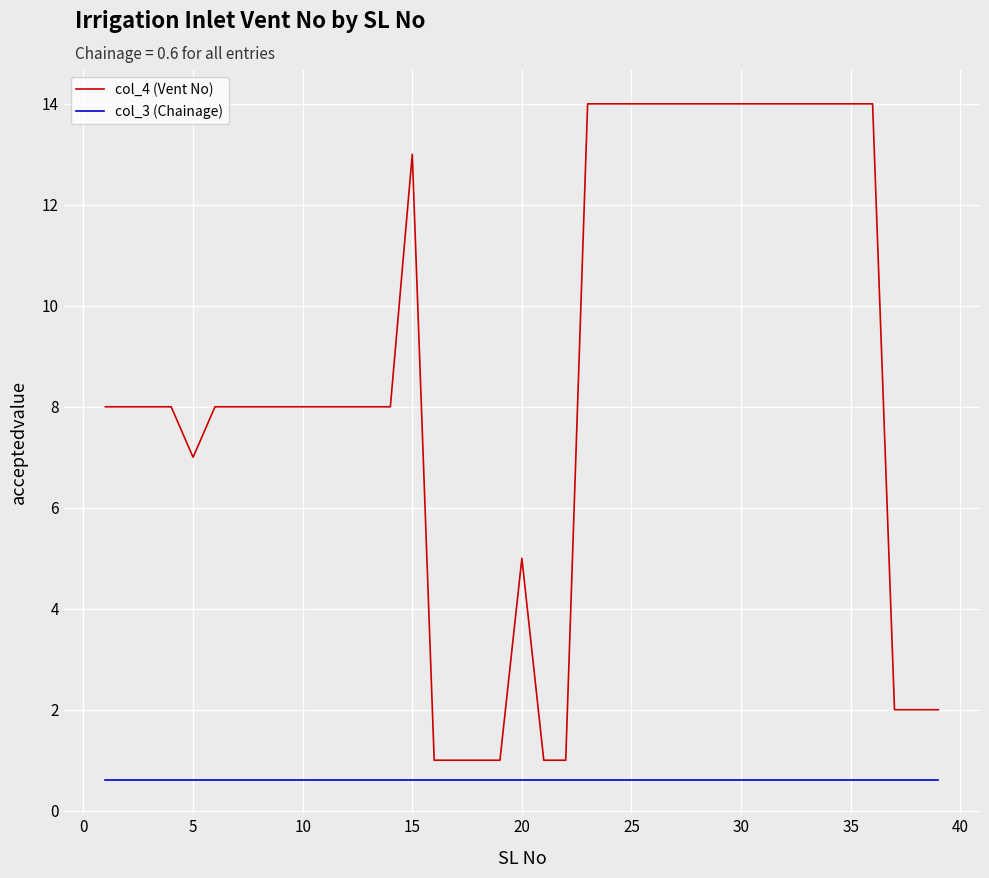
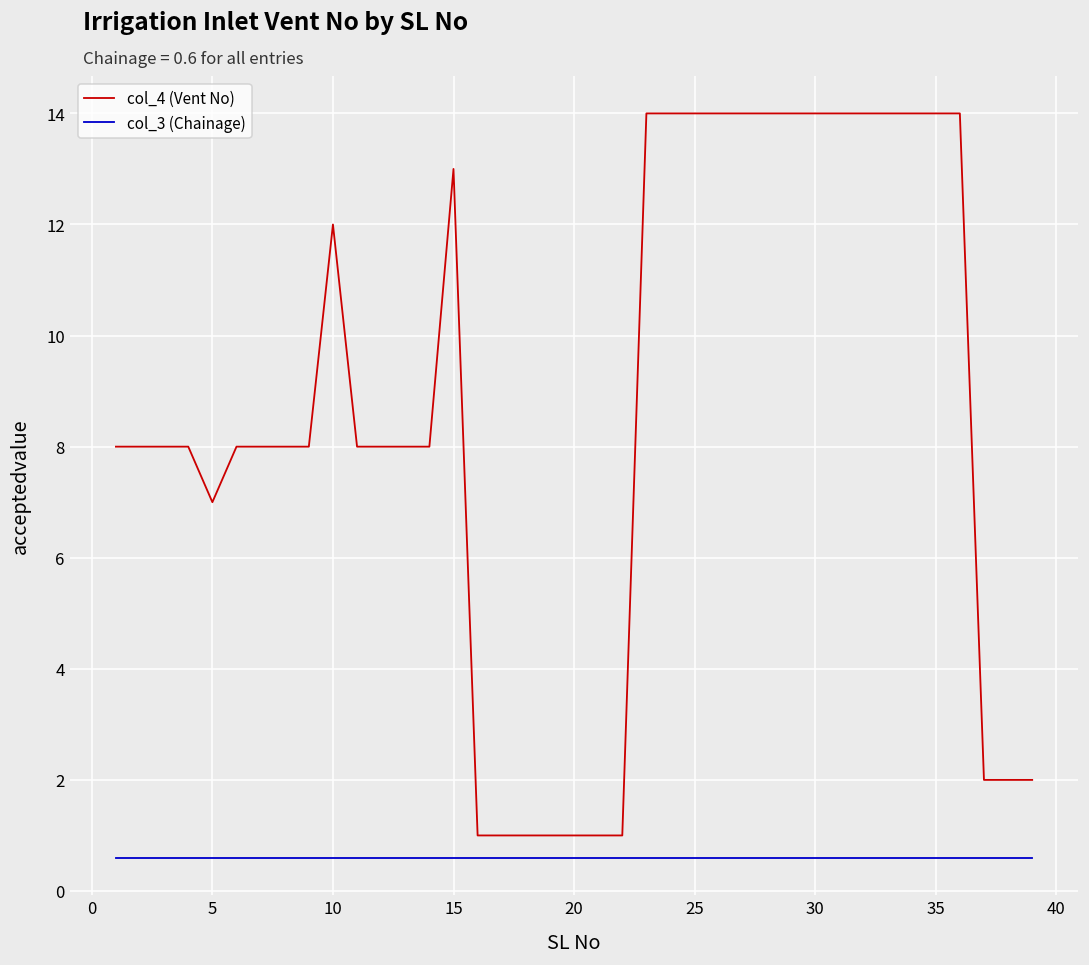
col_4 (Vent No), 10: 8 -> 12
col_4 (Vent No), 20: 5 -> 1
